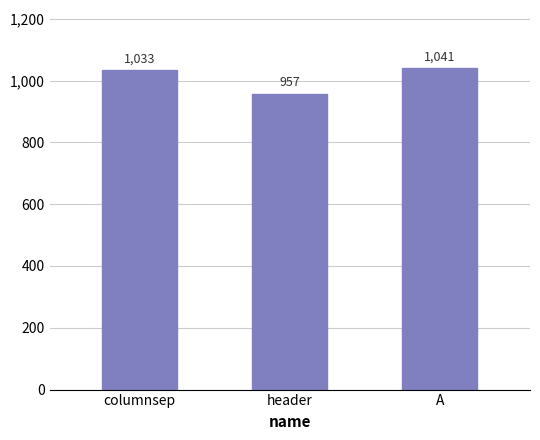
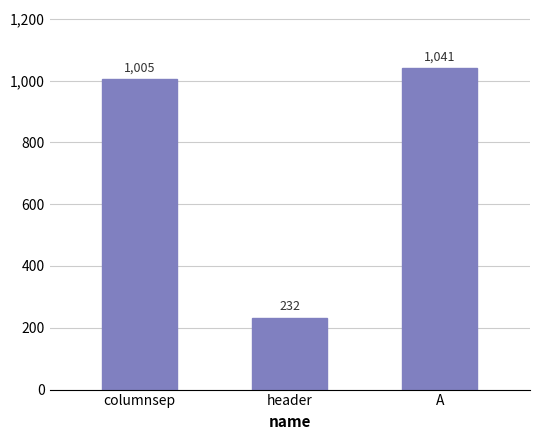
columnsep: 1,033 -> 1,005
header: 957 -> 232
